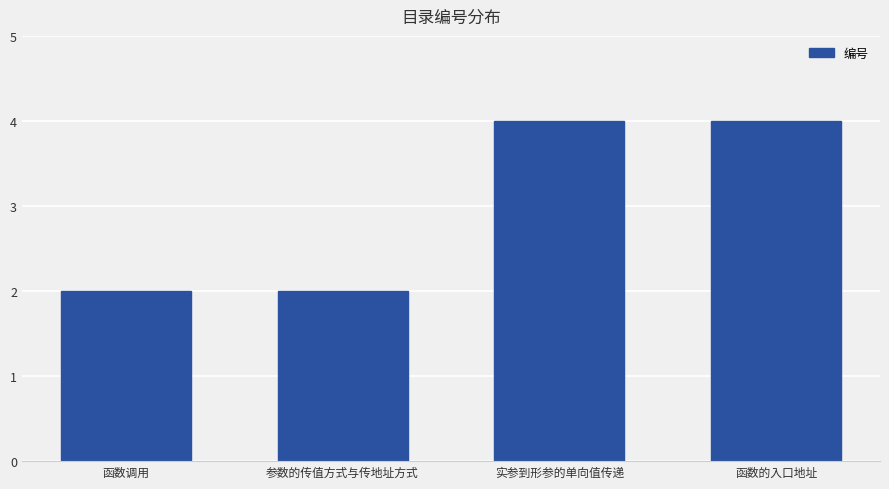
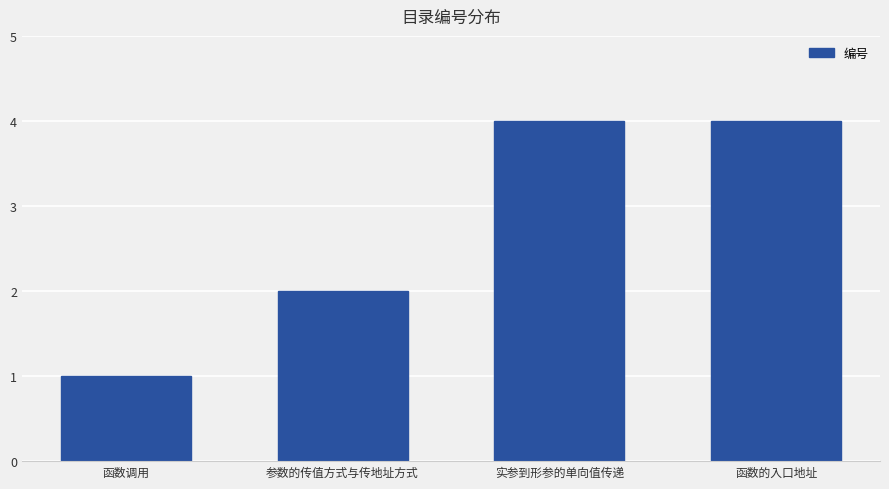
函数调用: 2 -> 1
